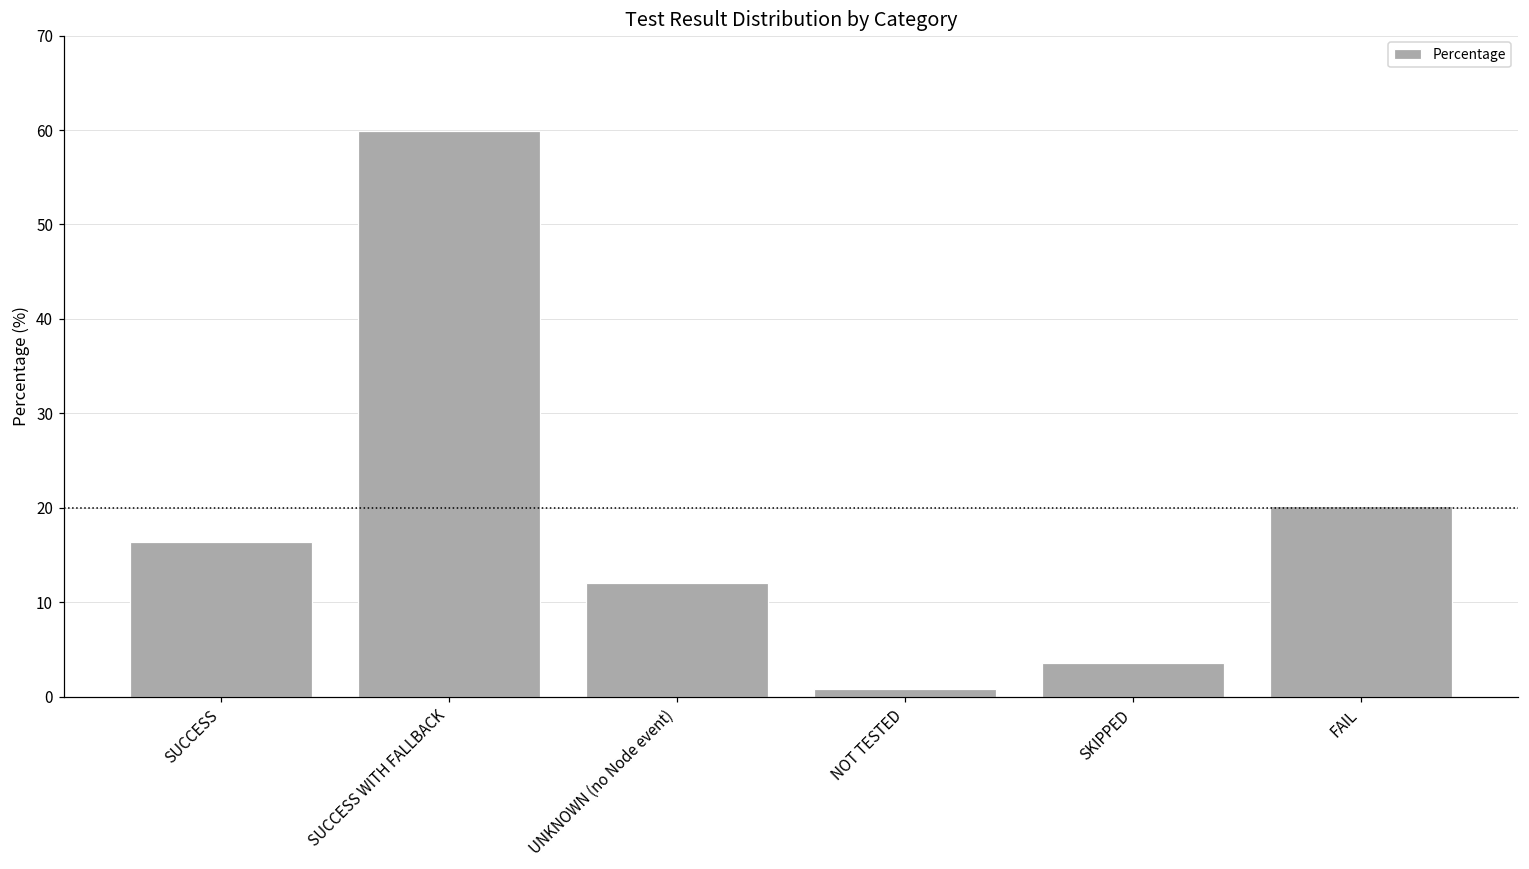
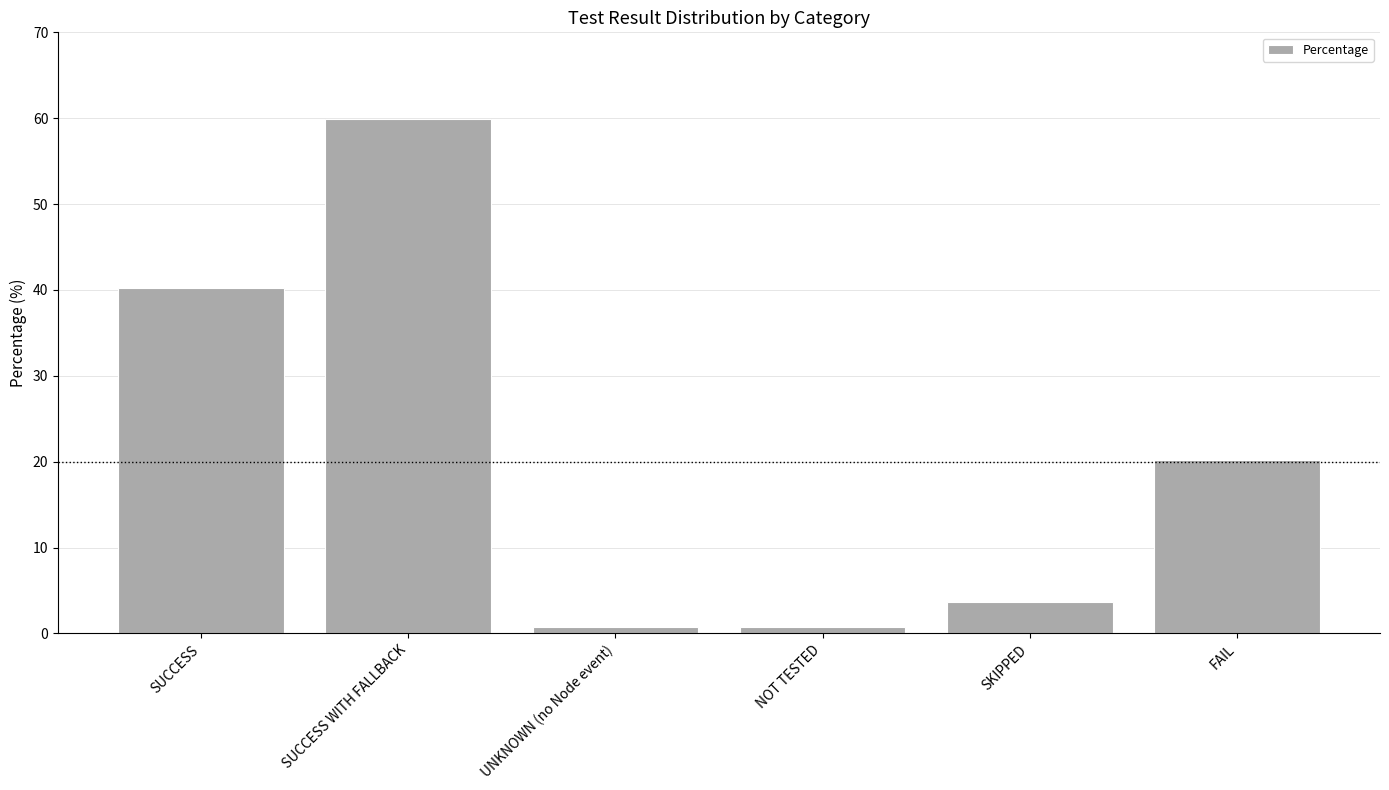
SUCCESS: 16 -> 40
UNKNOWN (no Node event): 12 -> 1
